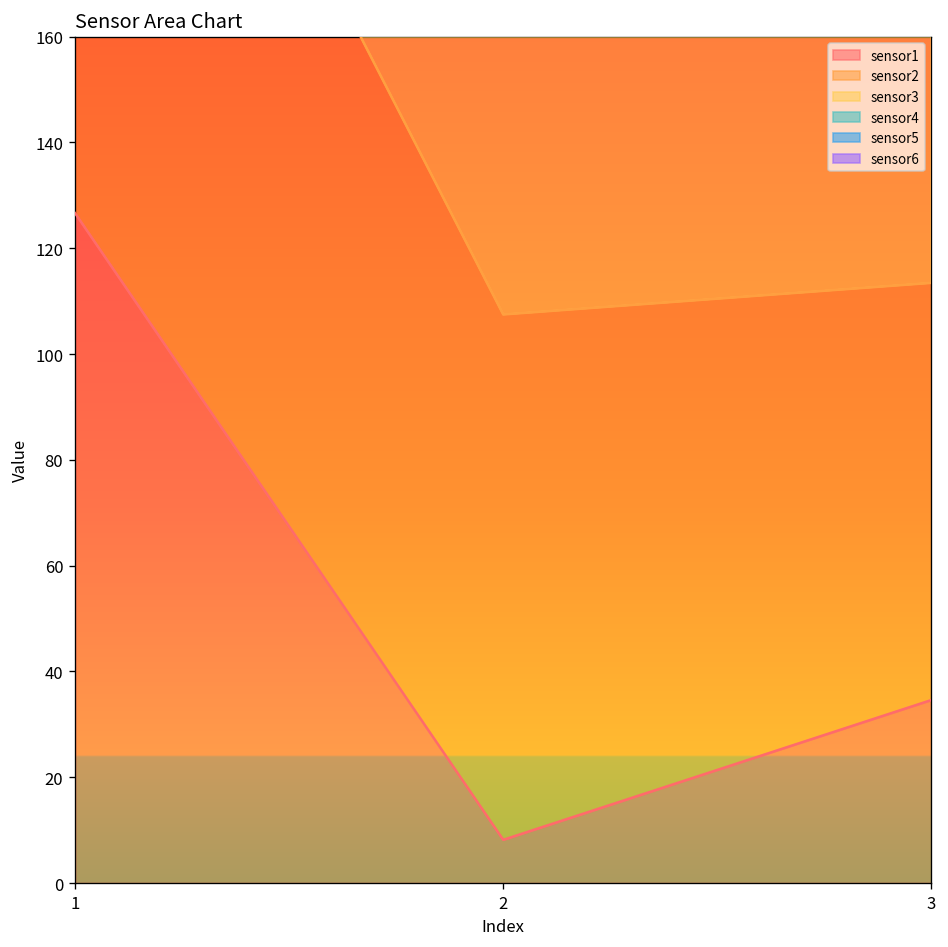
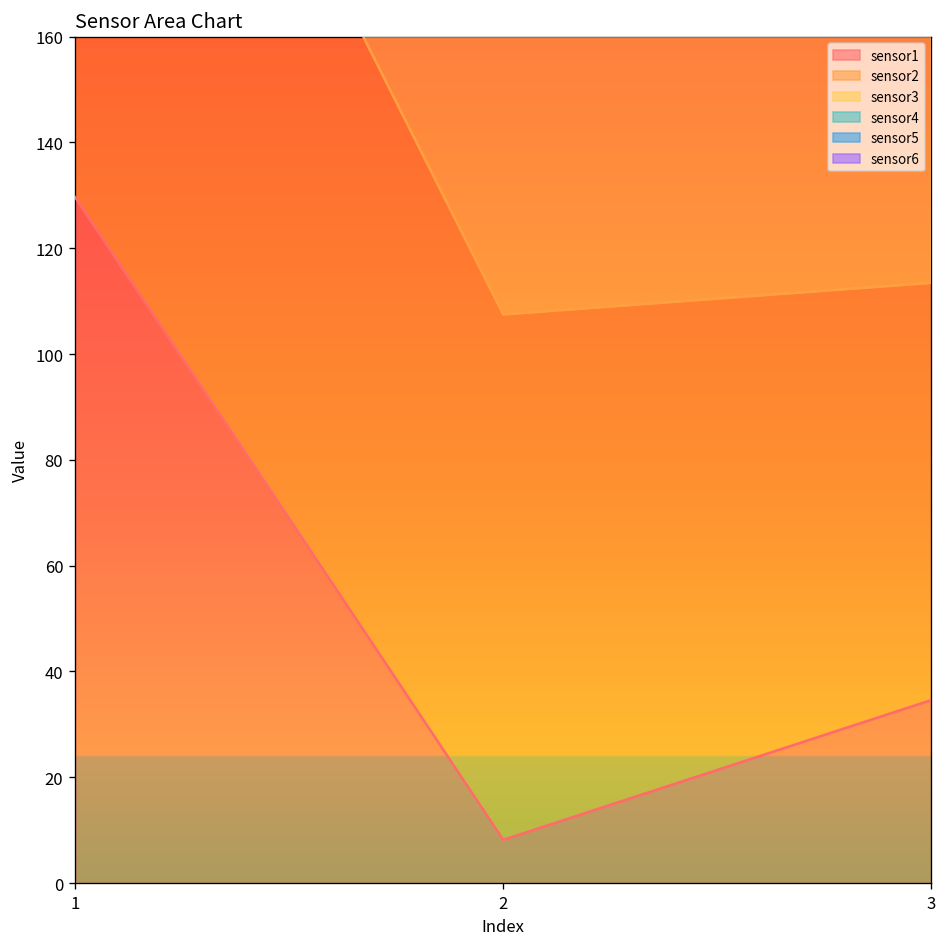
sensor1, 1: 127 -> 130
